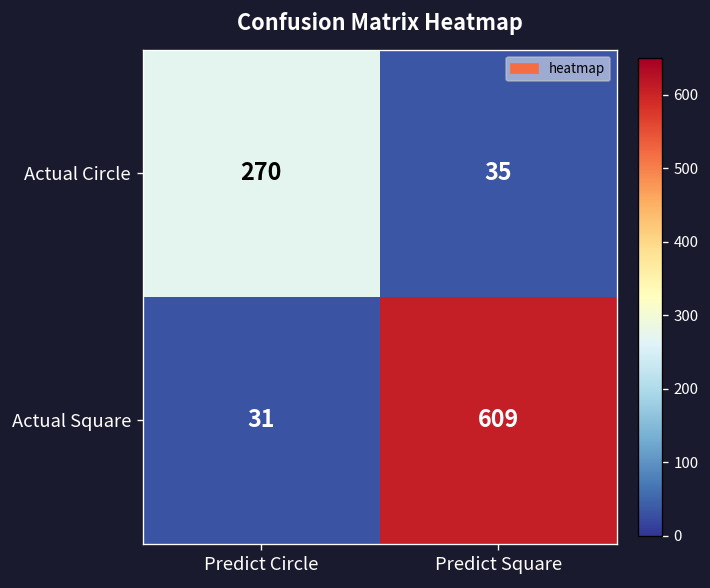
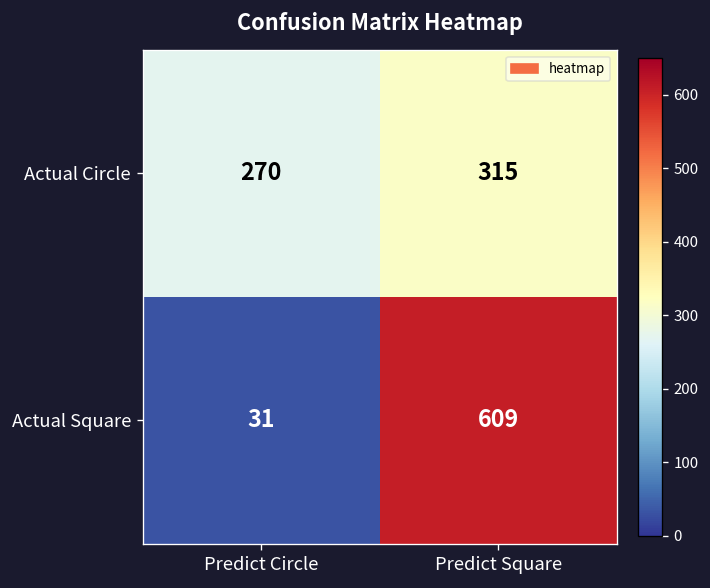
Actual Circle, Predict Square: 35 -> 315
